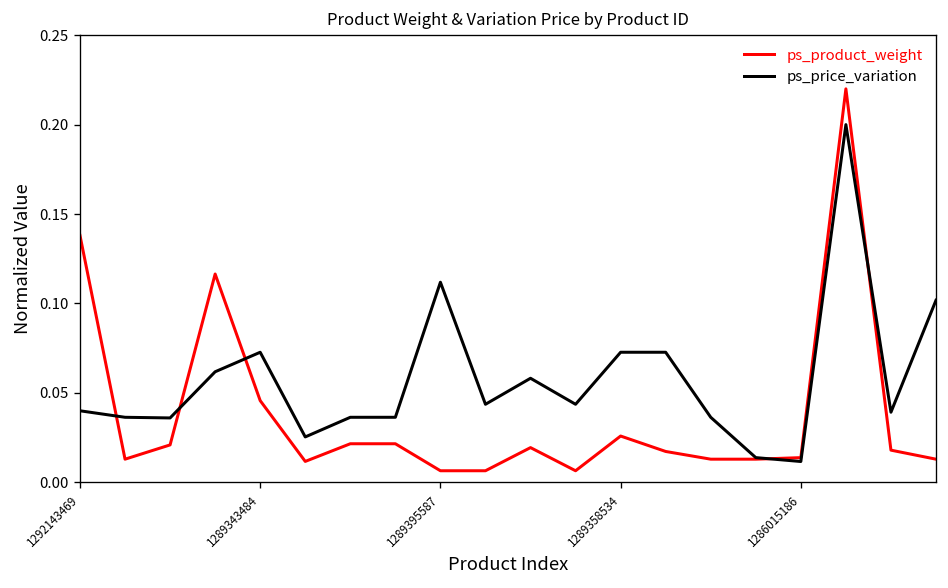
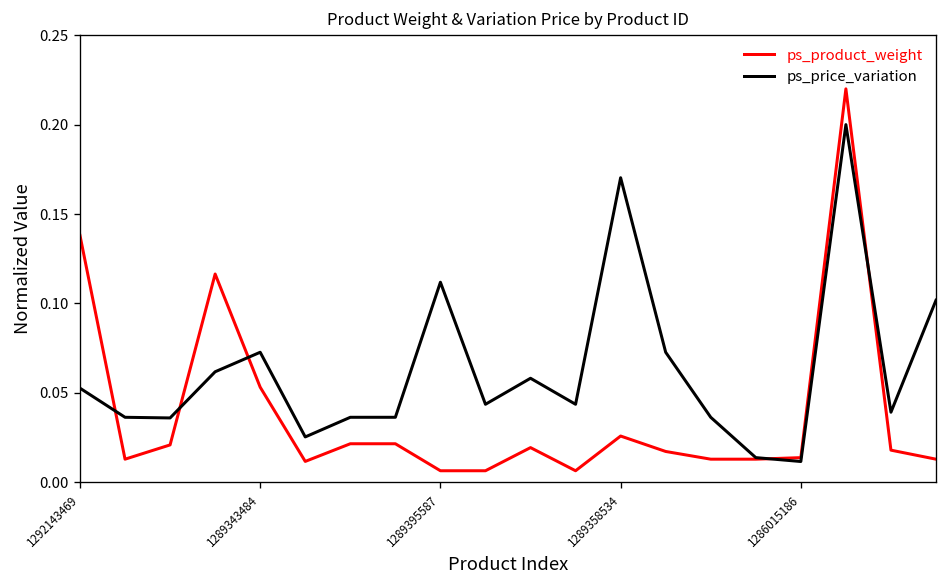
ps_price_variation, 1292143469: 0.040 -> 0.053
ps_product_weight, 1289343484: 0.046 -> 0.053
ps_price_variation, 1289358534: 0.073 -> 0.170
